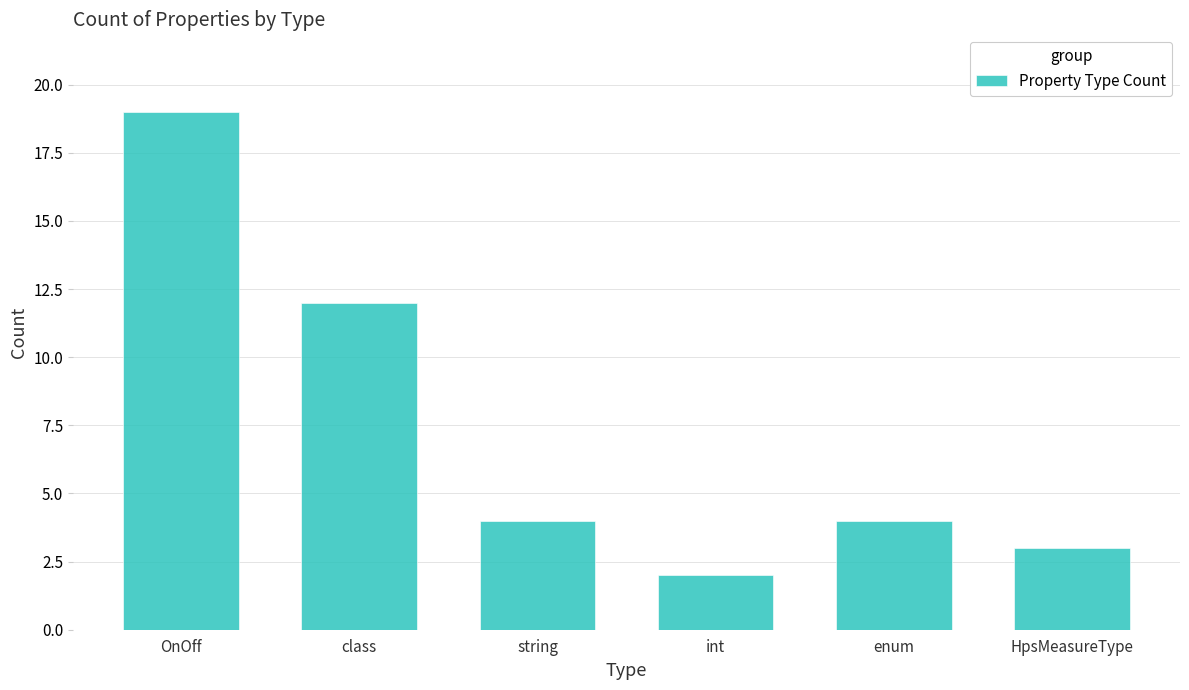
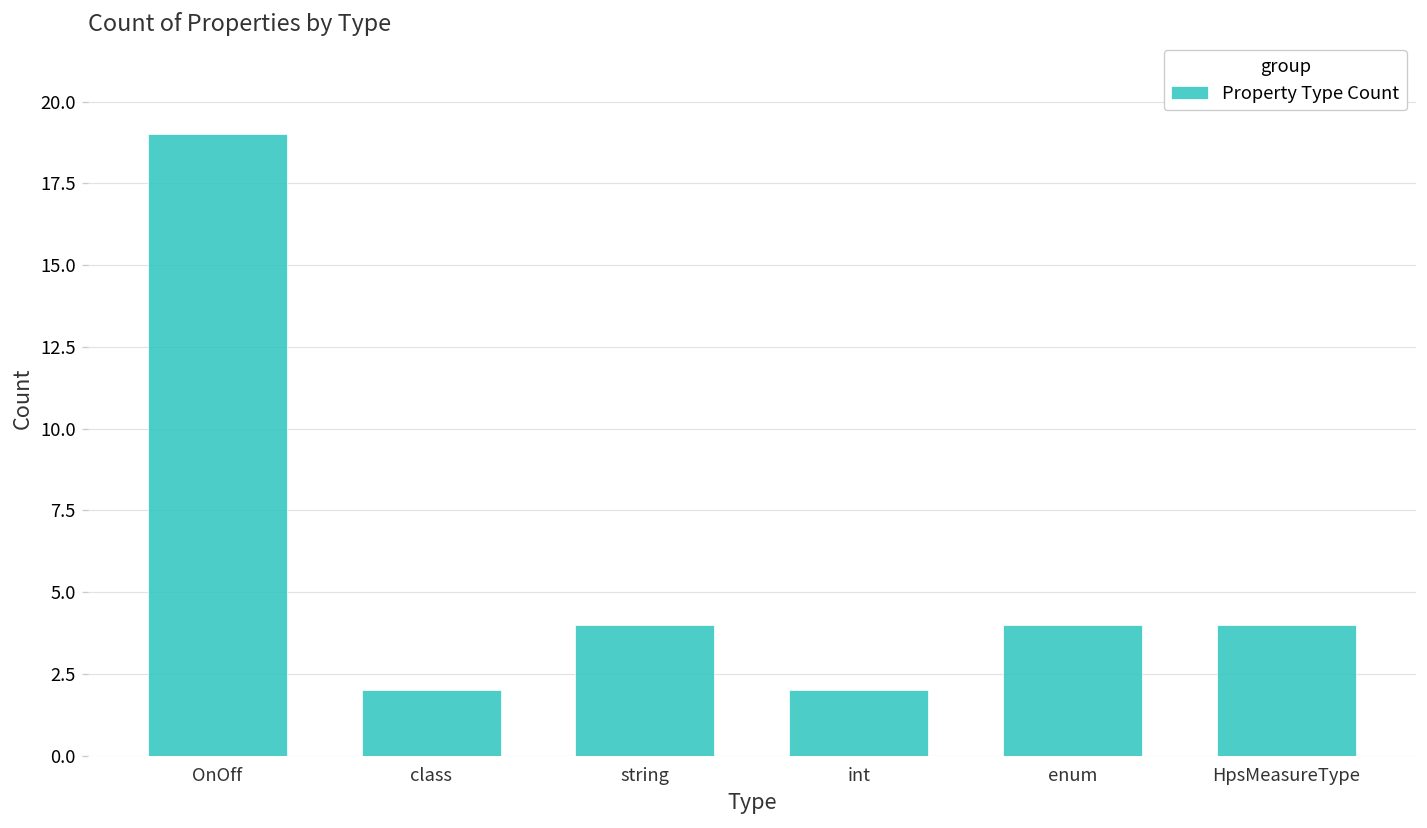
class: 12 -> 2
HpsMeasureType: 3 -> 4
